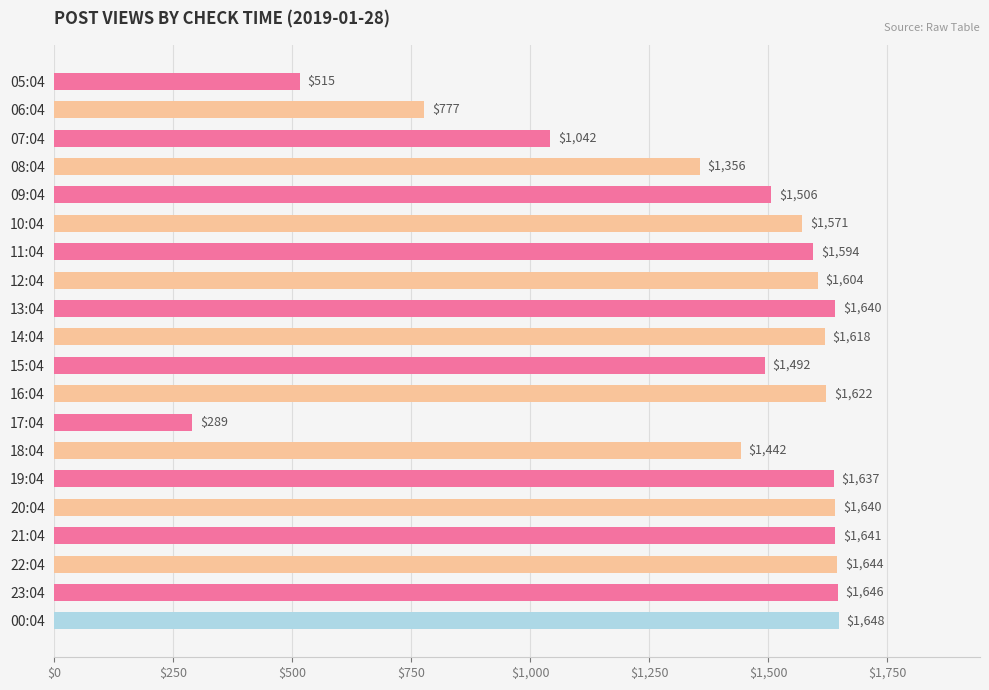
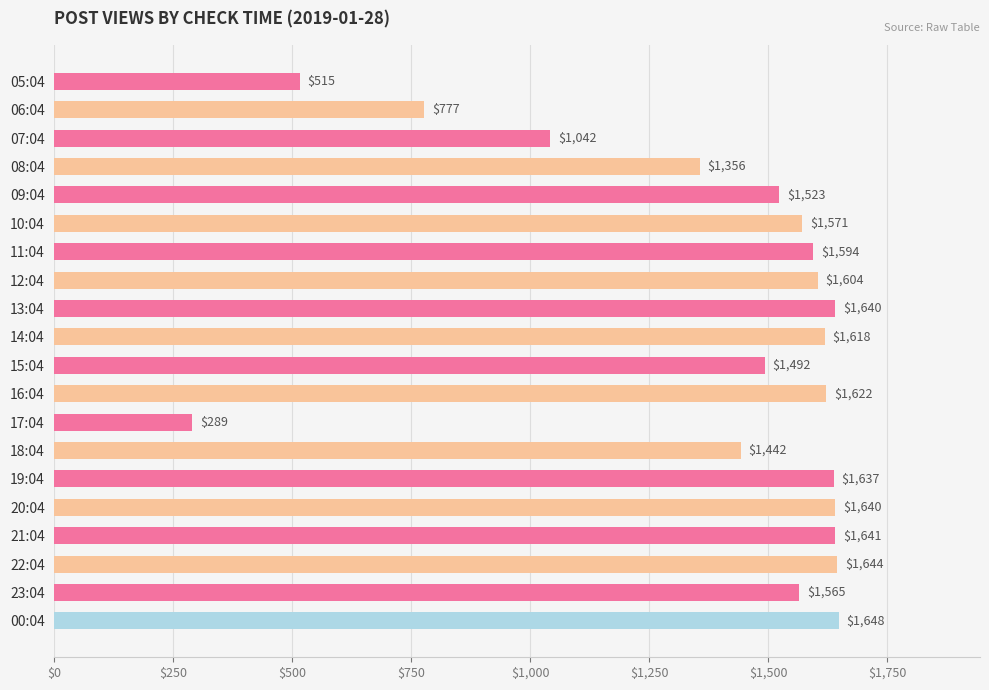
09:04: $1,506 -> $1,523
23:04: $1,646 -> $1,565
